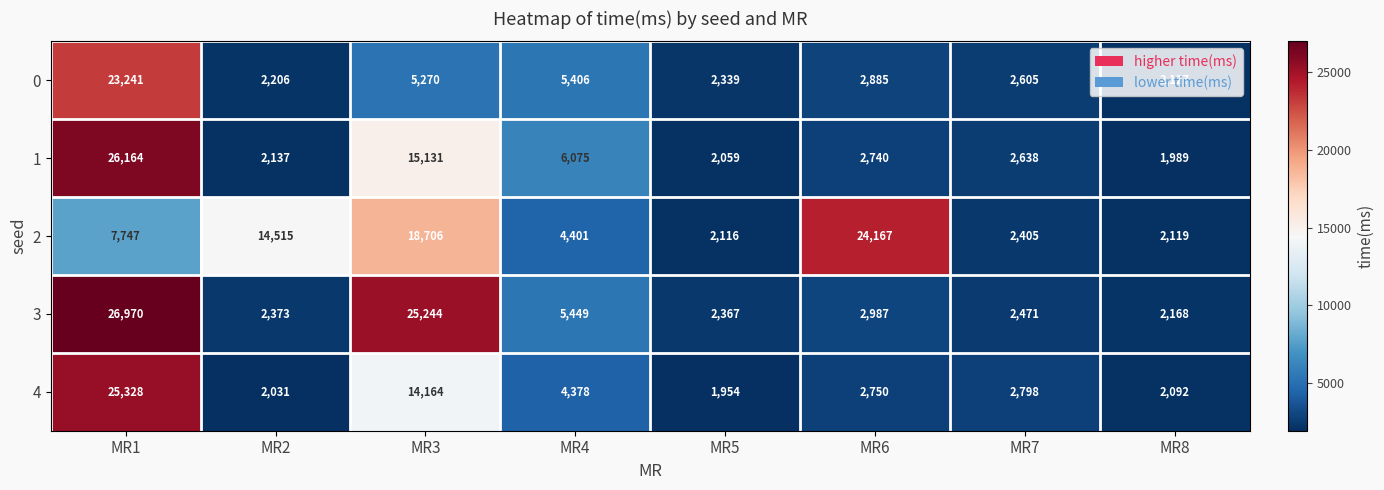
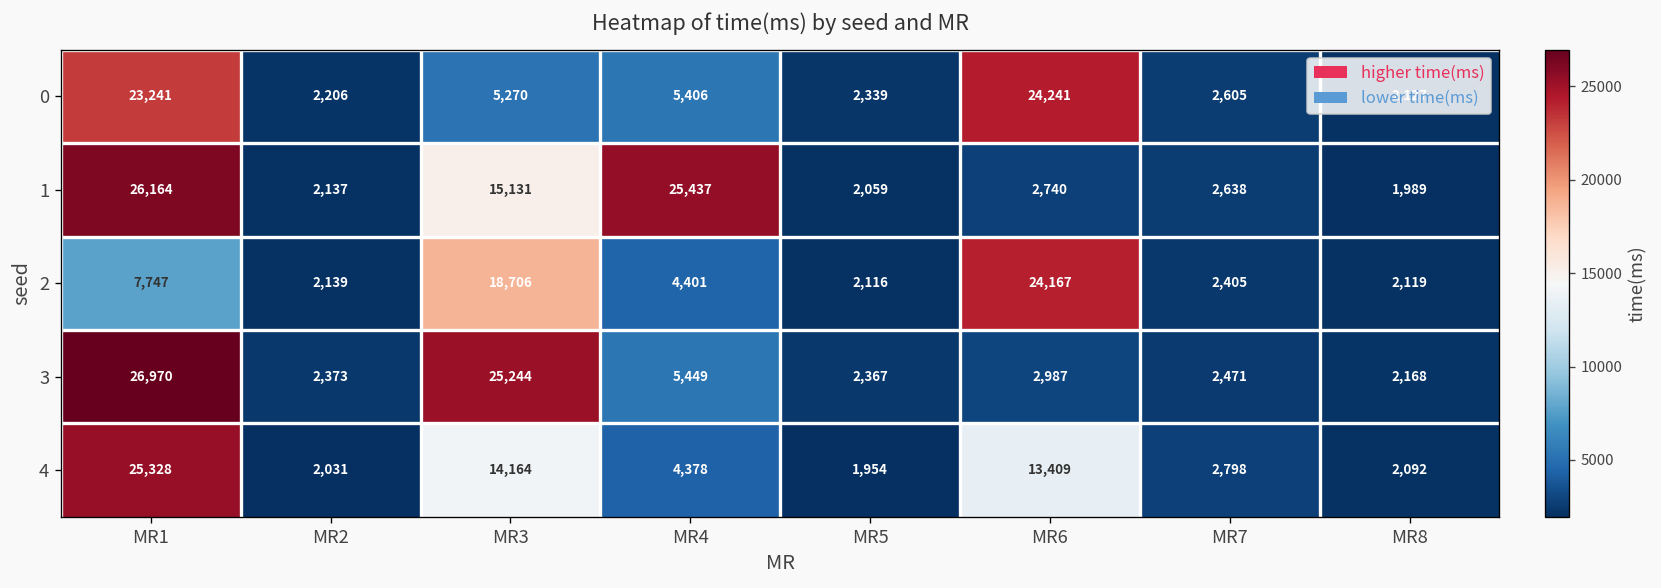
0, MR6: 2,885 -> 24,241
1, MR4: 6,075 -> 25,437
2, MR2: 14,515 -> 2,139
4, MR6: 2,750 -> 13,409
